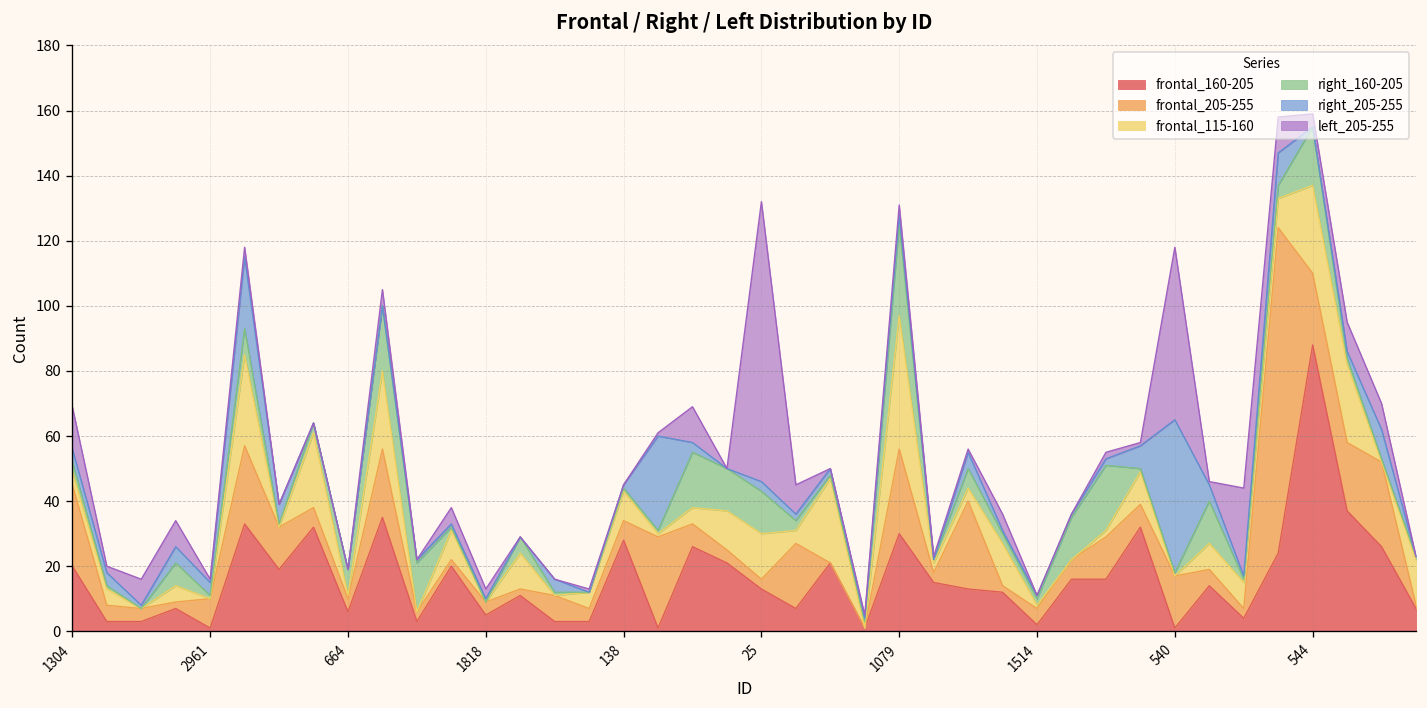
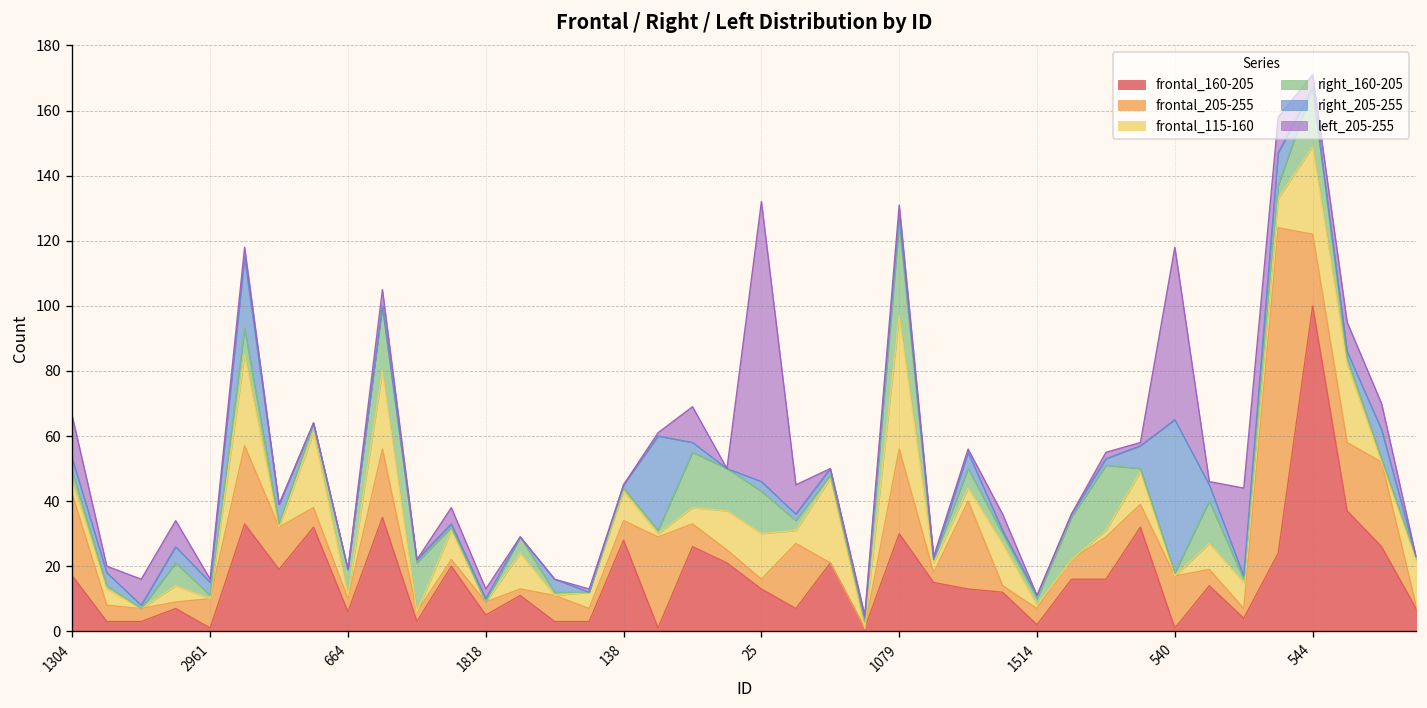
frontal_160-205, 1304: 20 -> 17
frontal_160-205, 544: 88 -> 100
